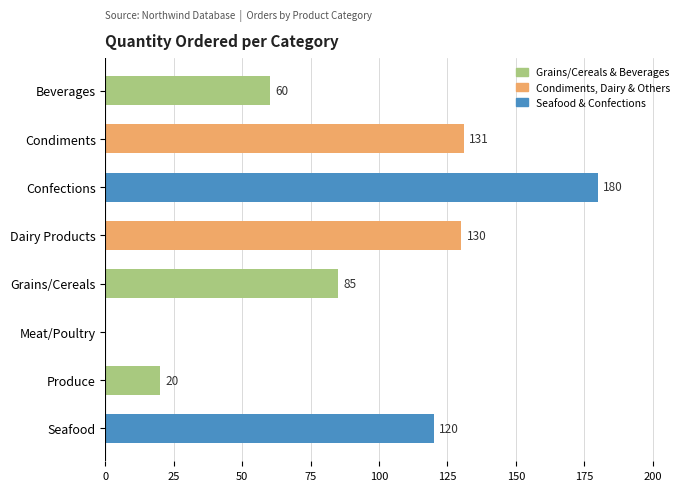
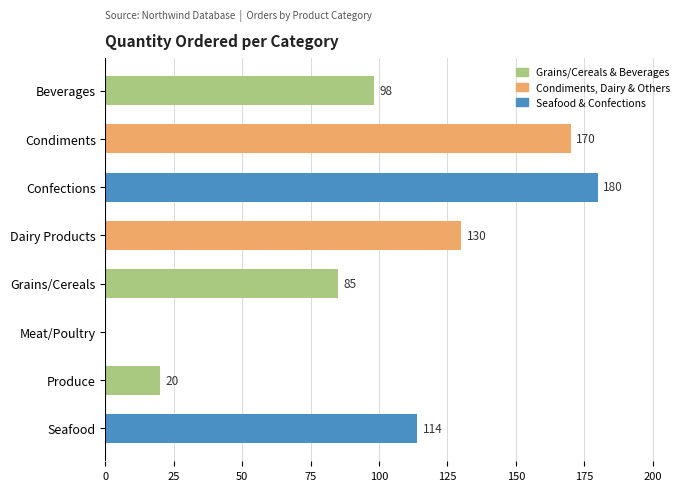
Beverages: 60 -> 98
Condiments: 131 -> 170
Seafood: 120 -> 114
